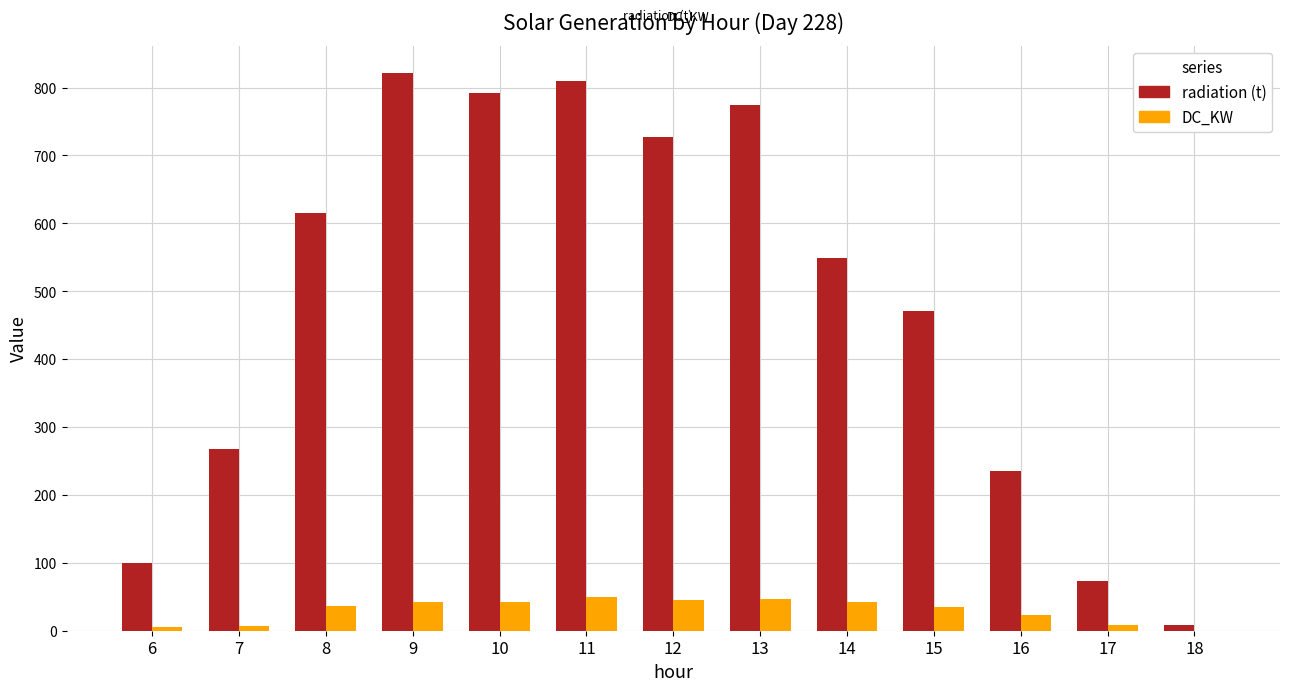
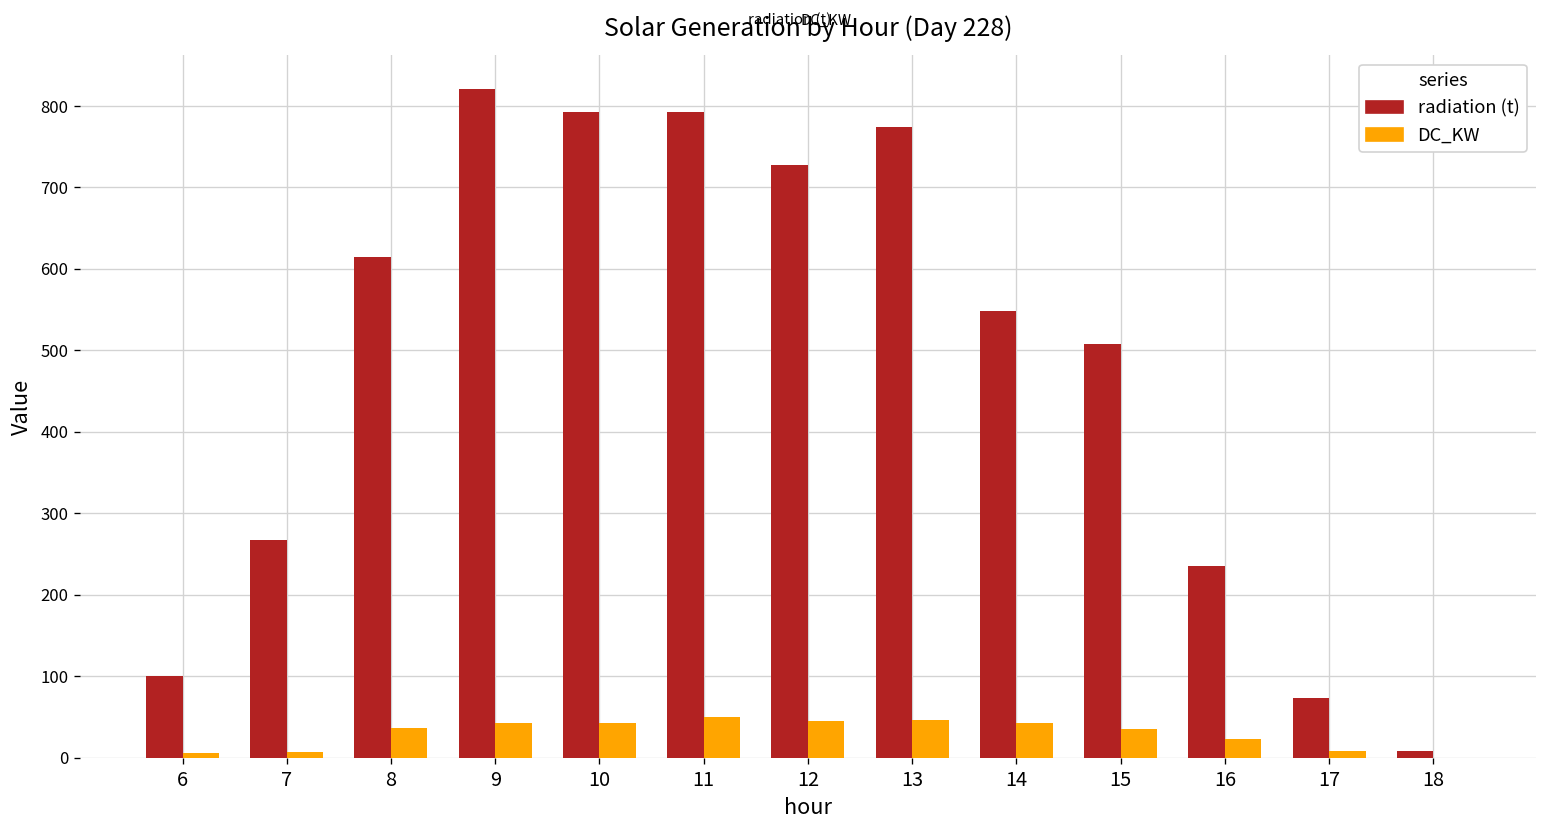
radiation (t), 11: 810 -> 790
radiation (t), 15: 470 -> 510
